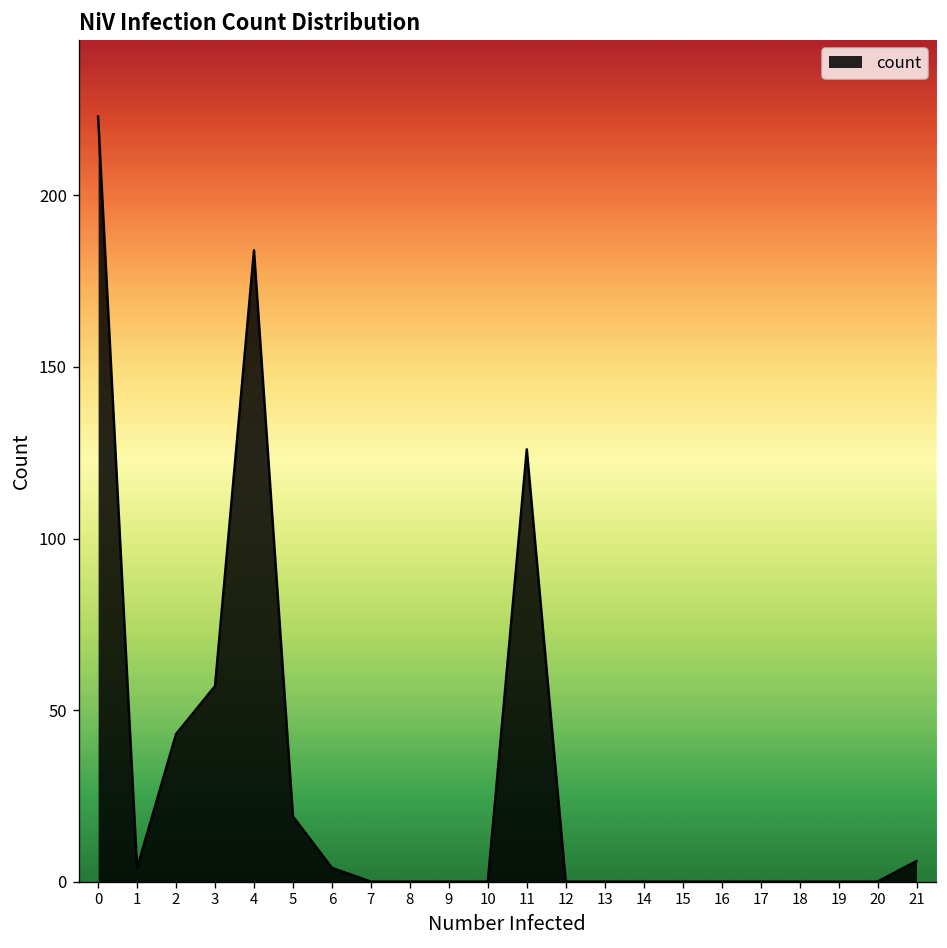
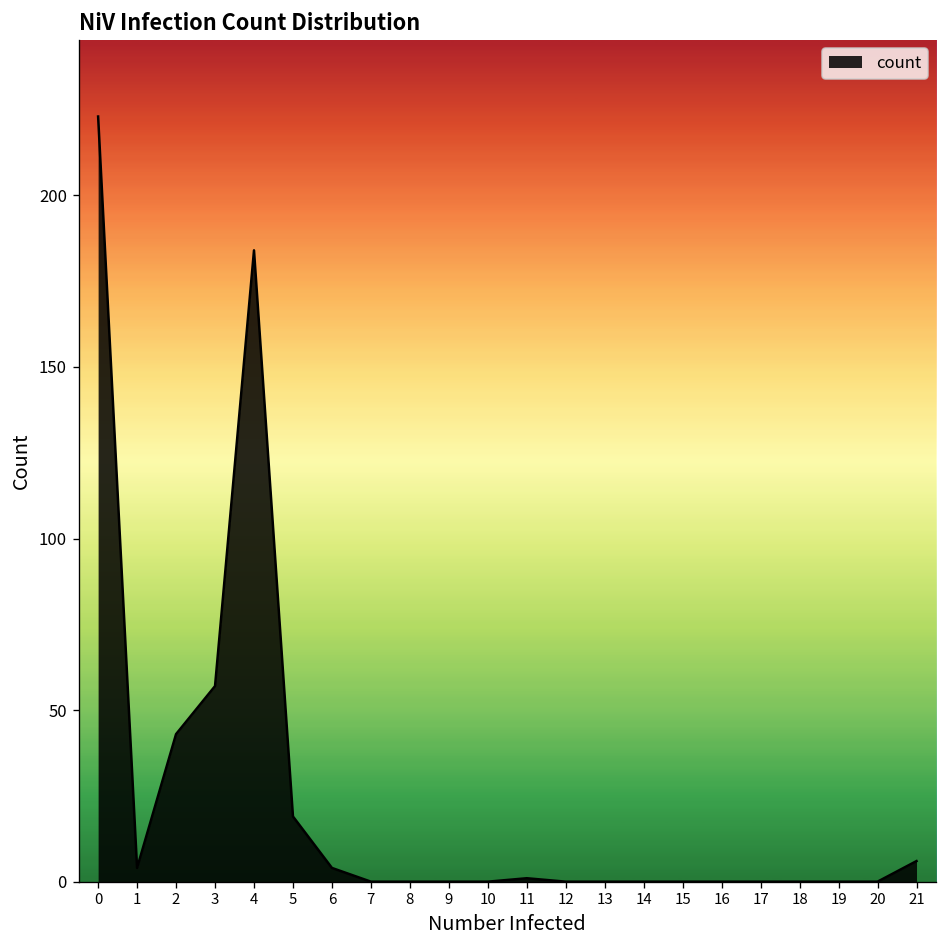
11: 126 -> 1
